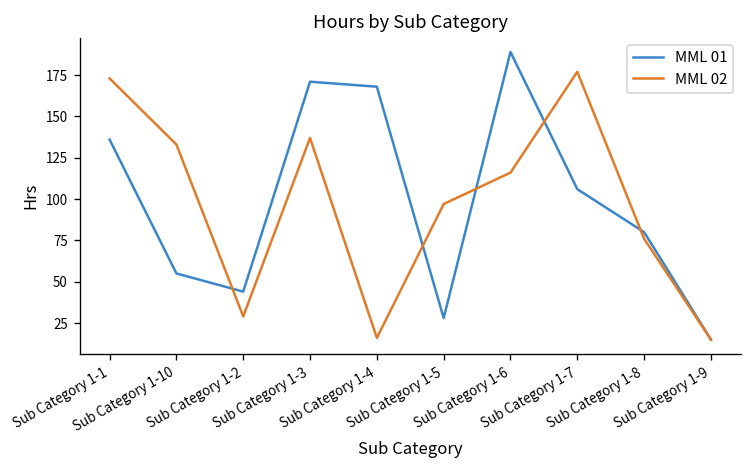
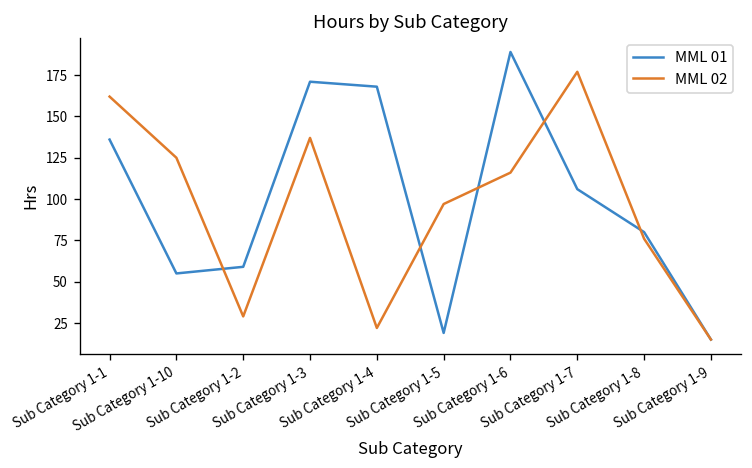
MML 02, Sub Category 1-1: 173 -> 162
MML 02, Sub Category 1-10: 133 -> 125
MML 01, Sub Category 1-2: 44 -> 59
MML 02, Sub Category 1-4: 16 -> 22
MML 01, Sub Category 1-5: 28 -> 19
